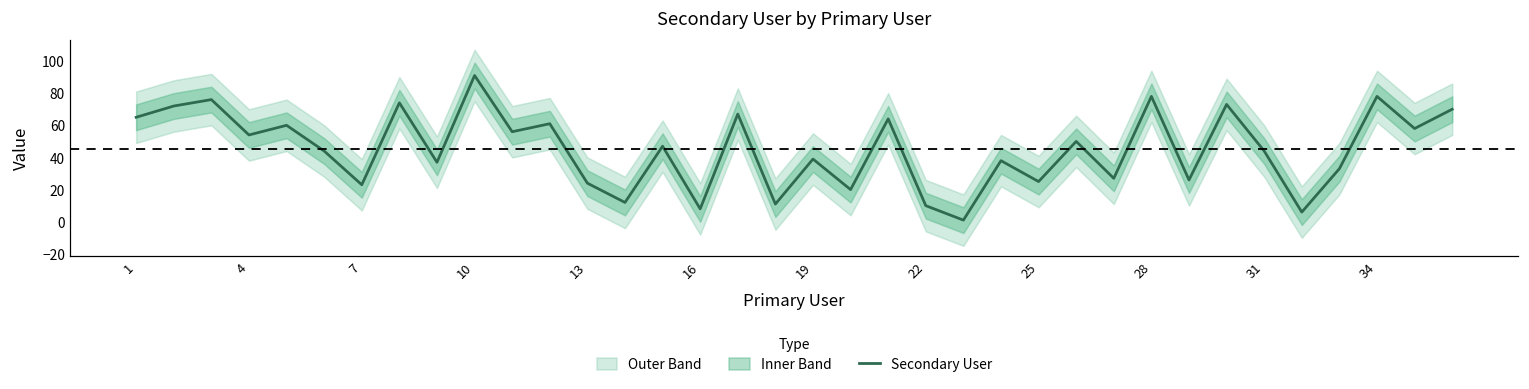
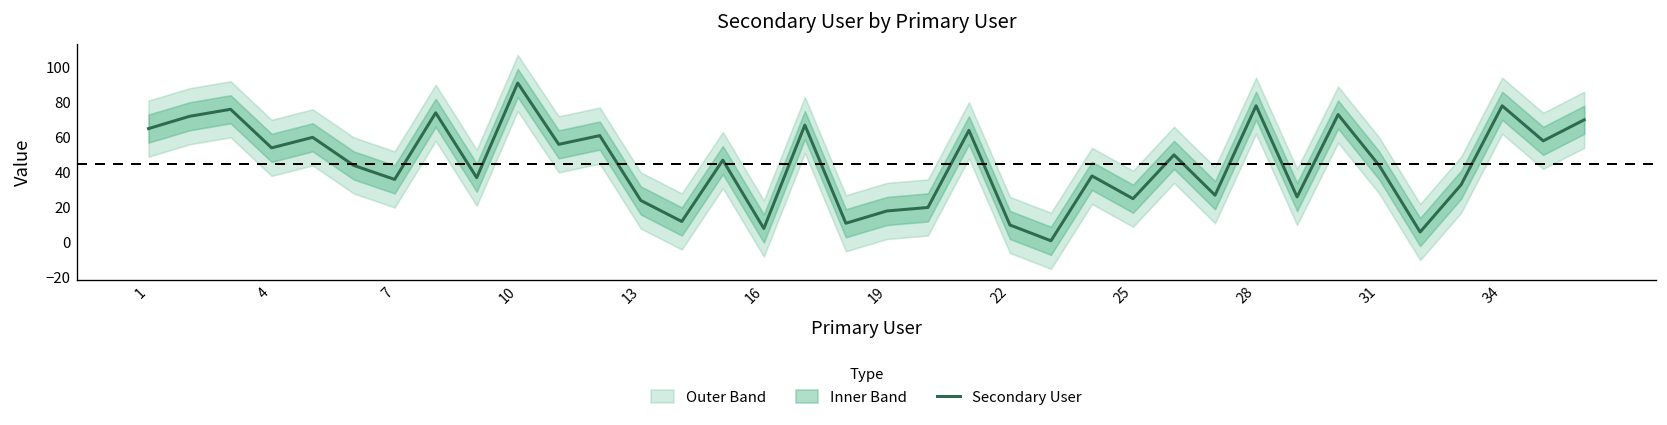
Secondary User, 7: 23 -> 36
Secondary User, 19: 39 -> 18
